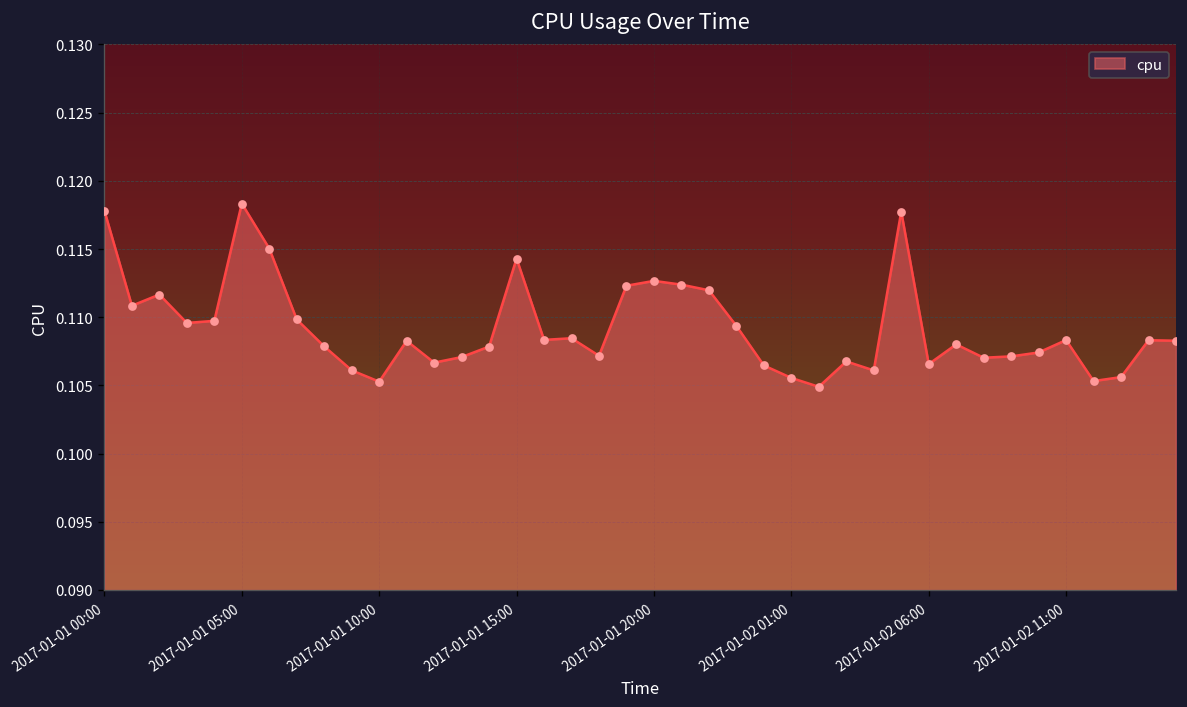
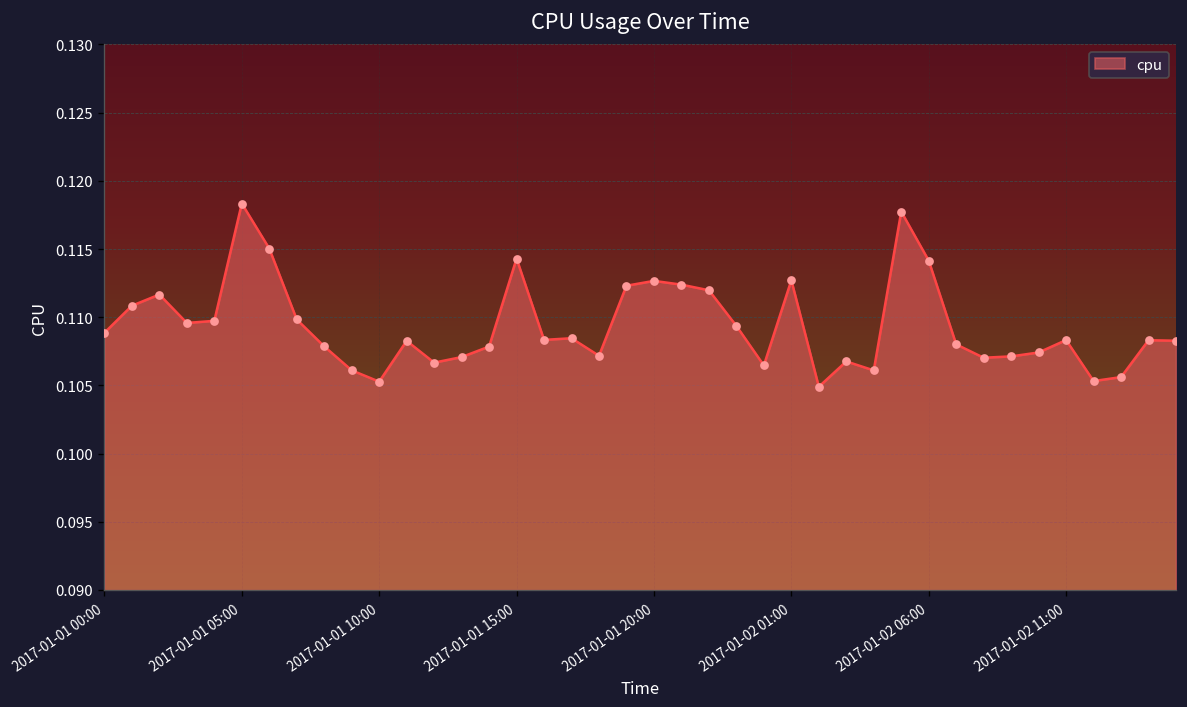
2017-01-01 00:00: 0.1178 -> 0.1089
2017-01-02 01:00: 0.1056 -> 0.1127
2017-01-02 06:00: 0.1066 -> 0.1142
